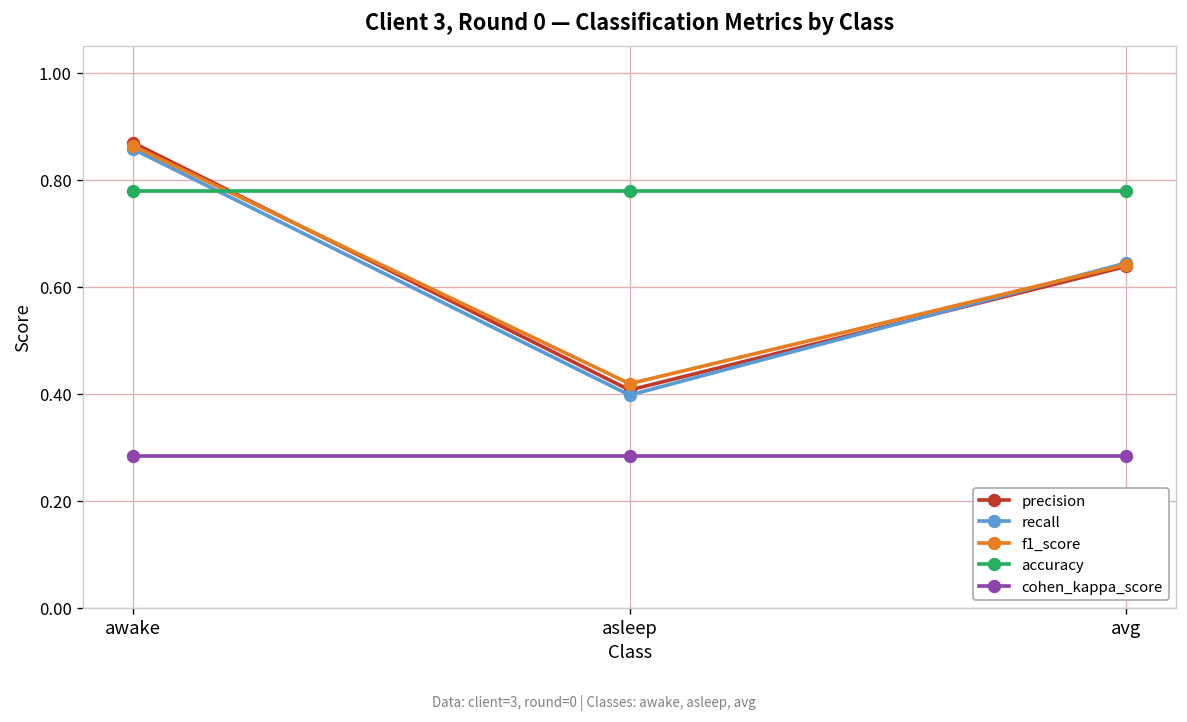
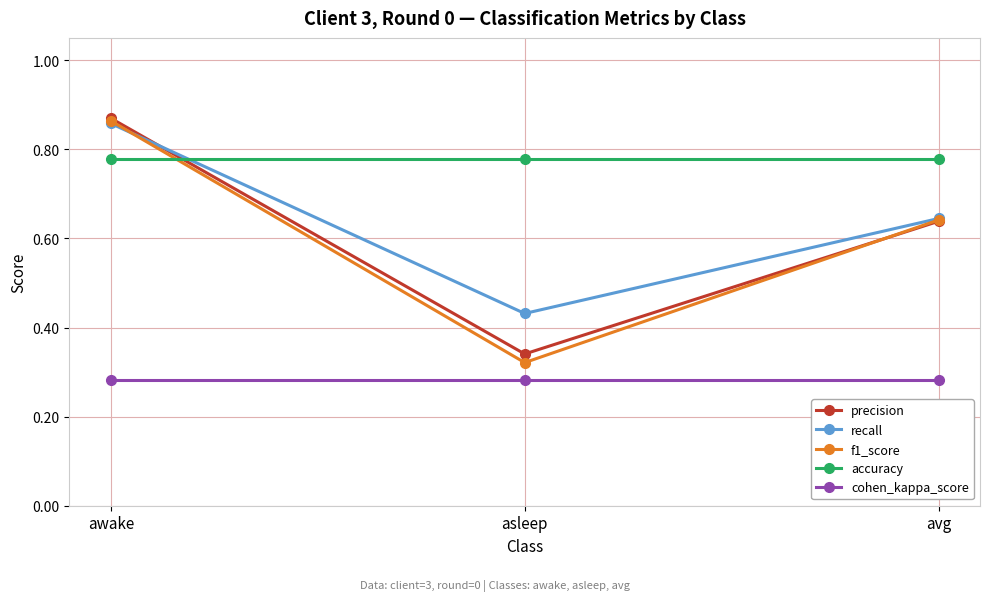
precision, asleep: 0.41 -> 0.34
recall, asleep: 0.40 -> 0.43
f1_score, asleep: 0.42 -> 0.32
